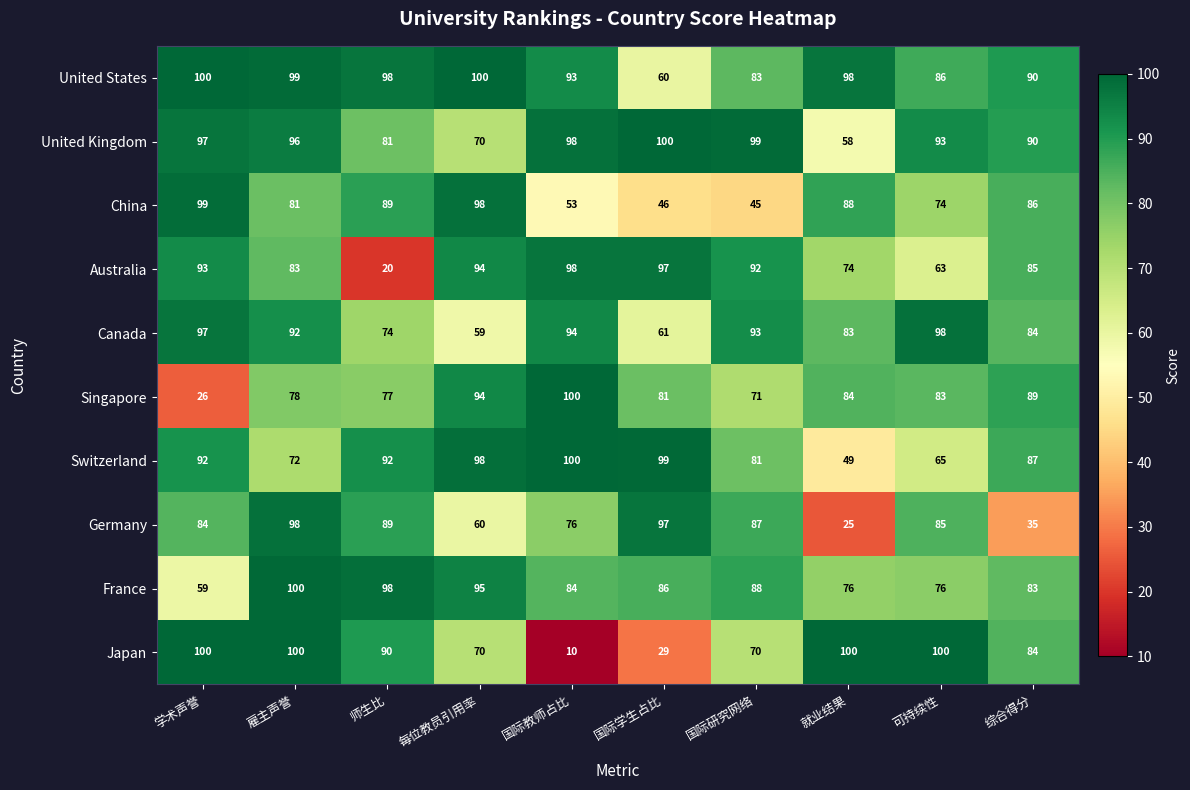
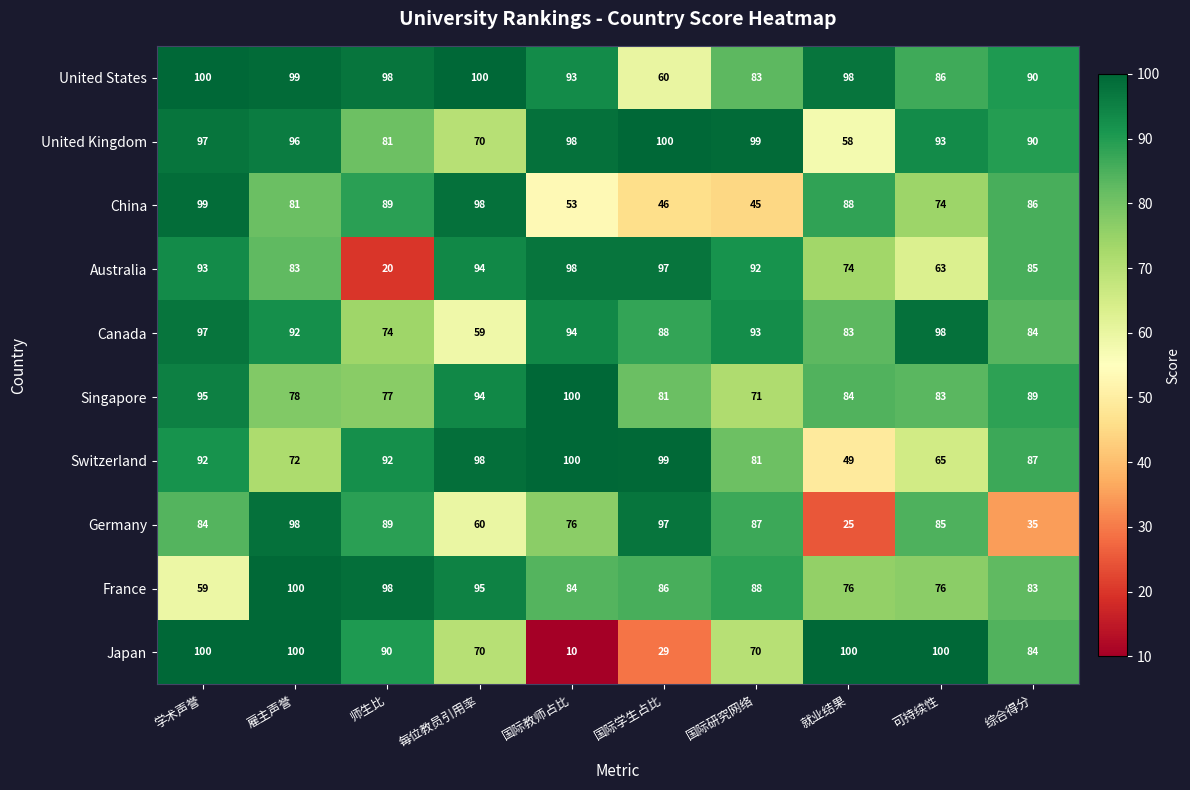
Canada, 国际学生占比: 61 -> 88
Singapore, 学术声誉: 26 -> 95
